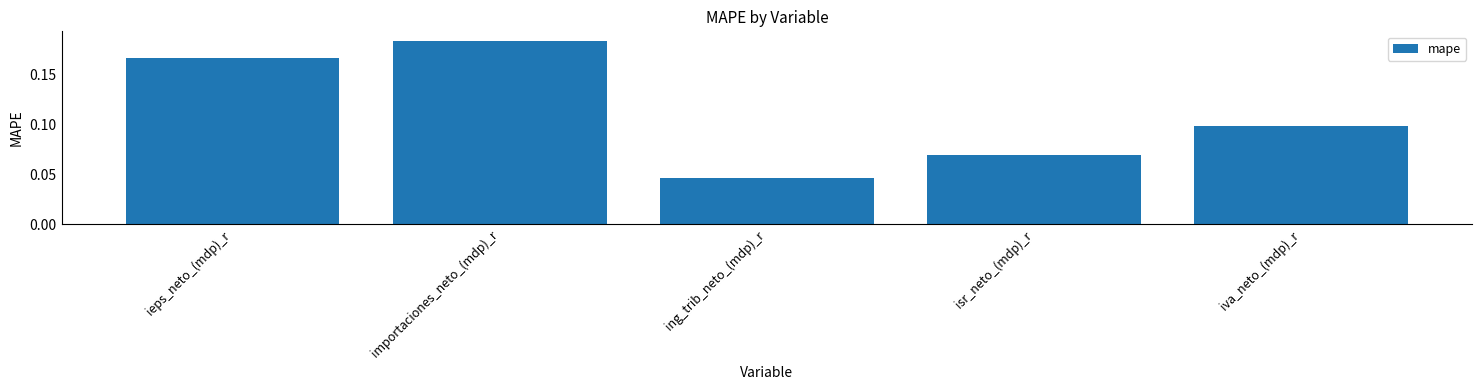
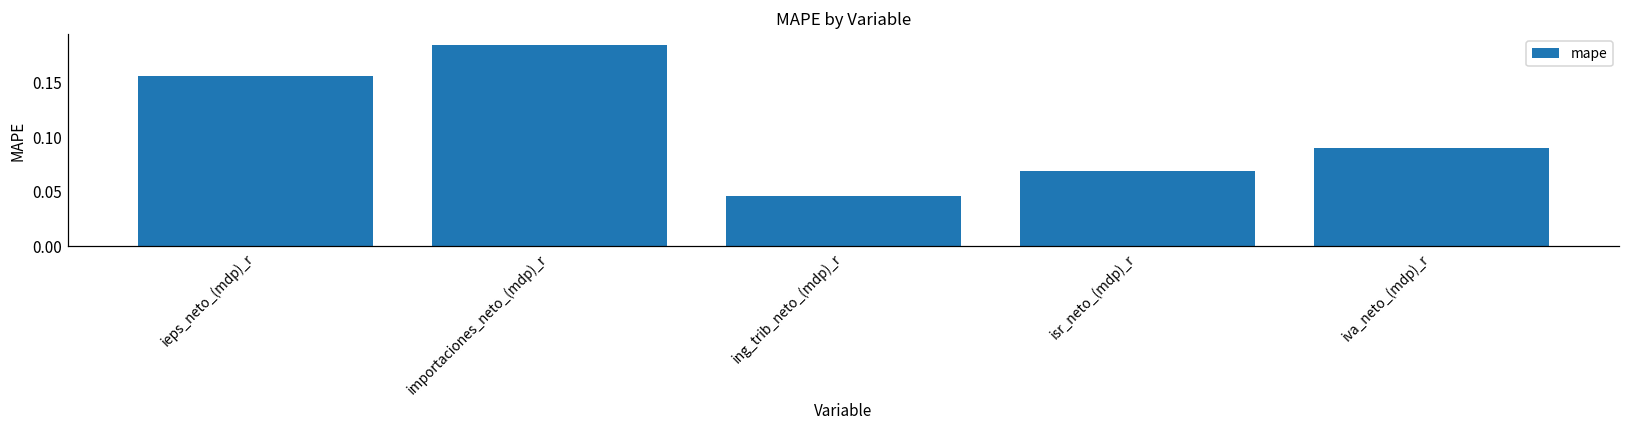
ieps_neto_(mdp)_r: 0.17 -> 0.16
iva_neto_(mdp)_r: 0.10 -> 0.09
